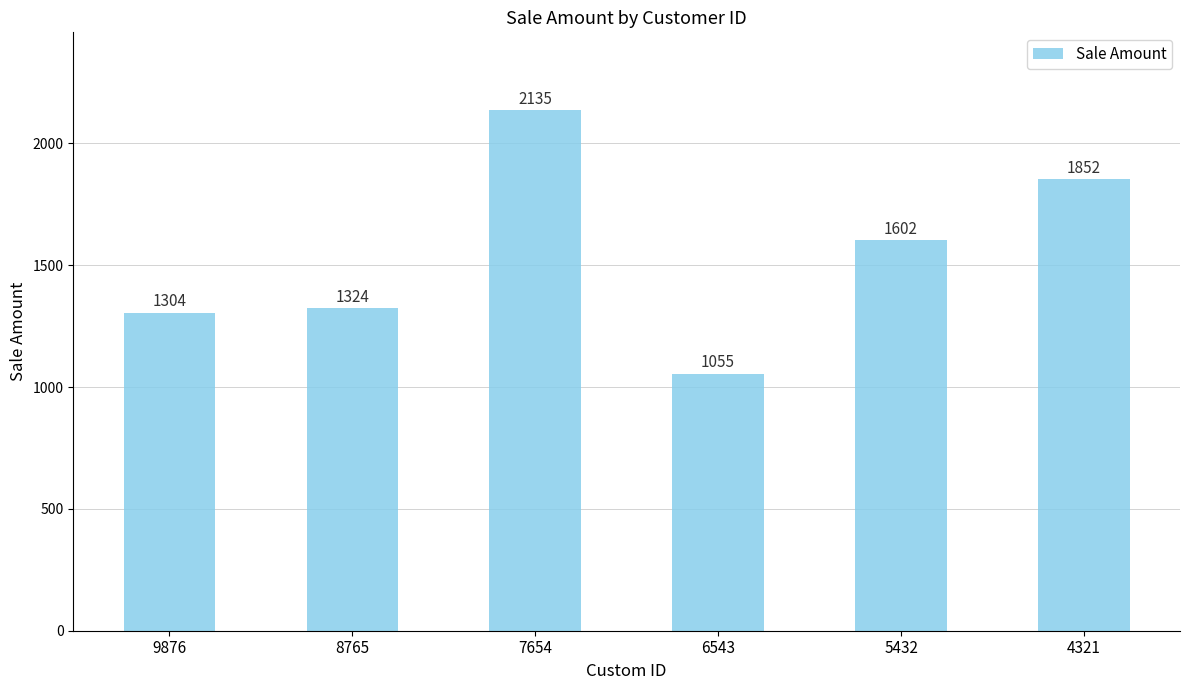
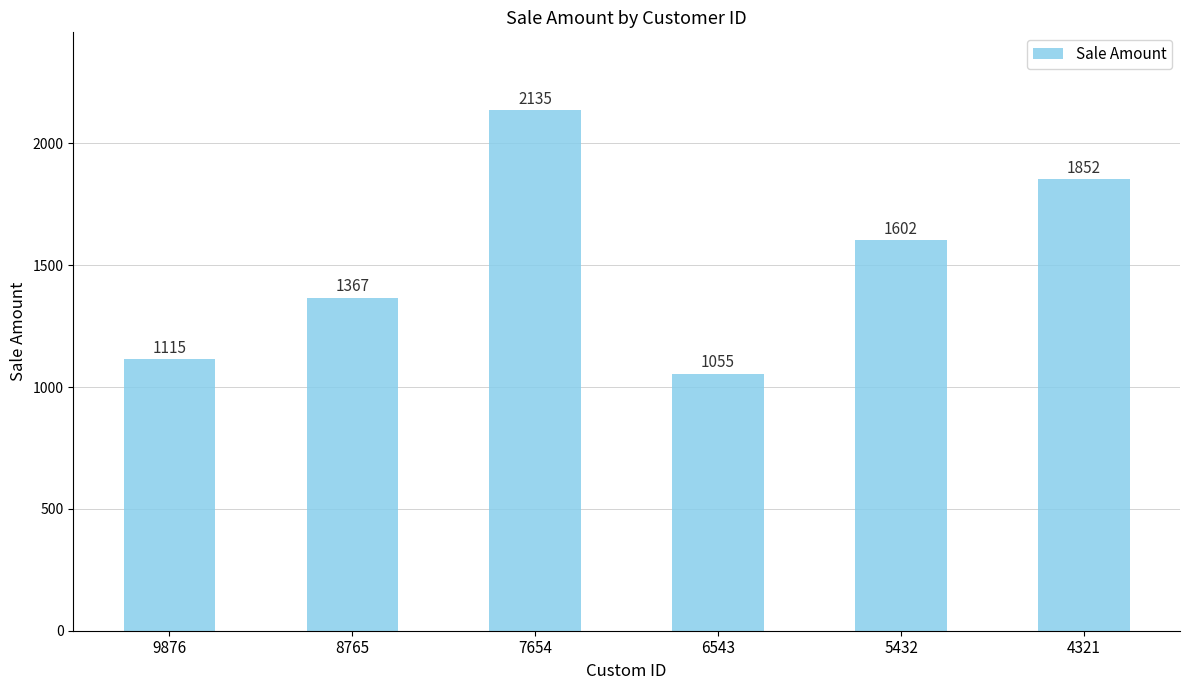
9876: 1304 -> 1115
8765: 1324 -> 1367
